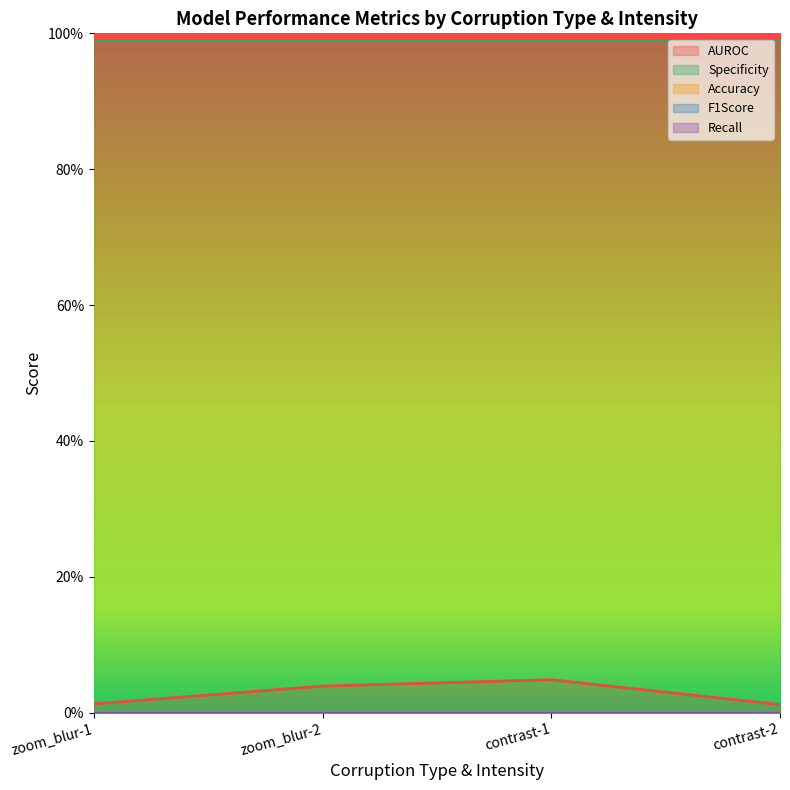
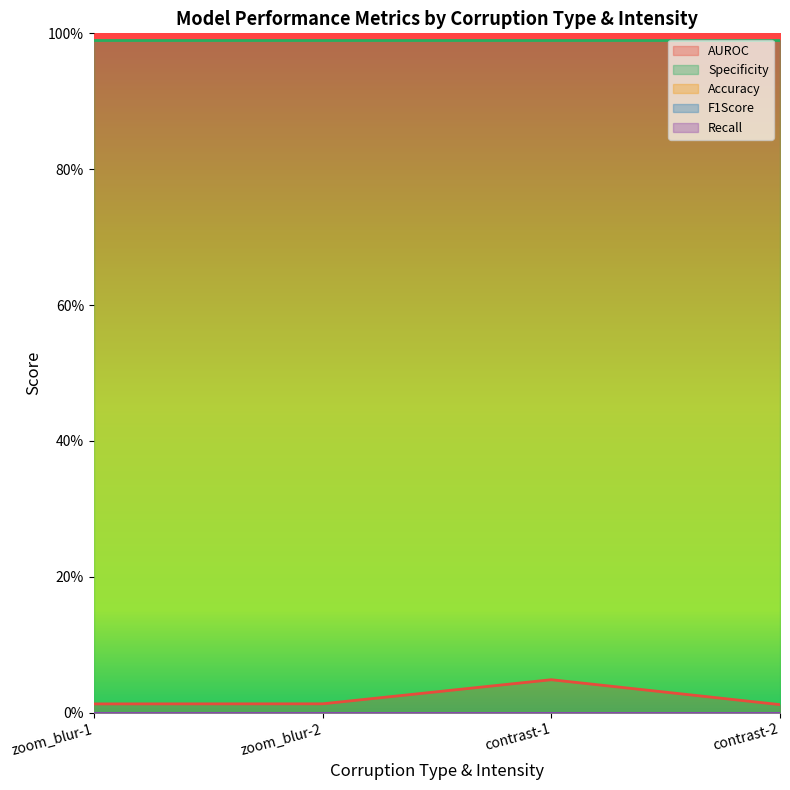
AUROC, zoom_blur-2: 4% -> 1%
